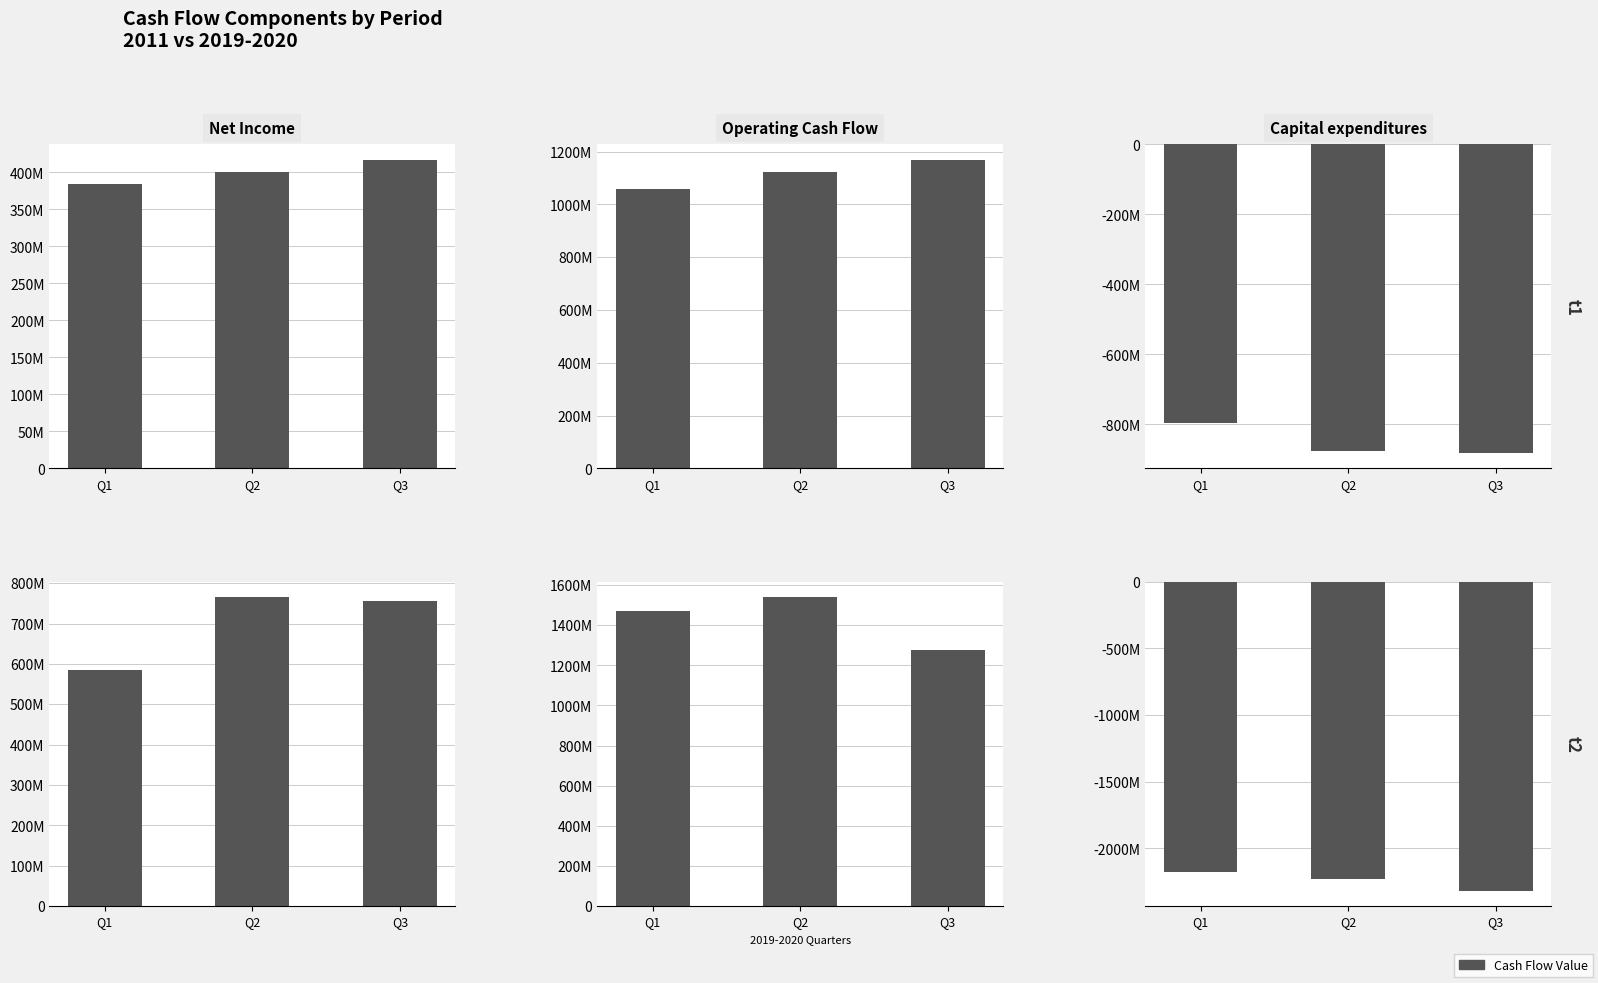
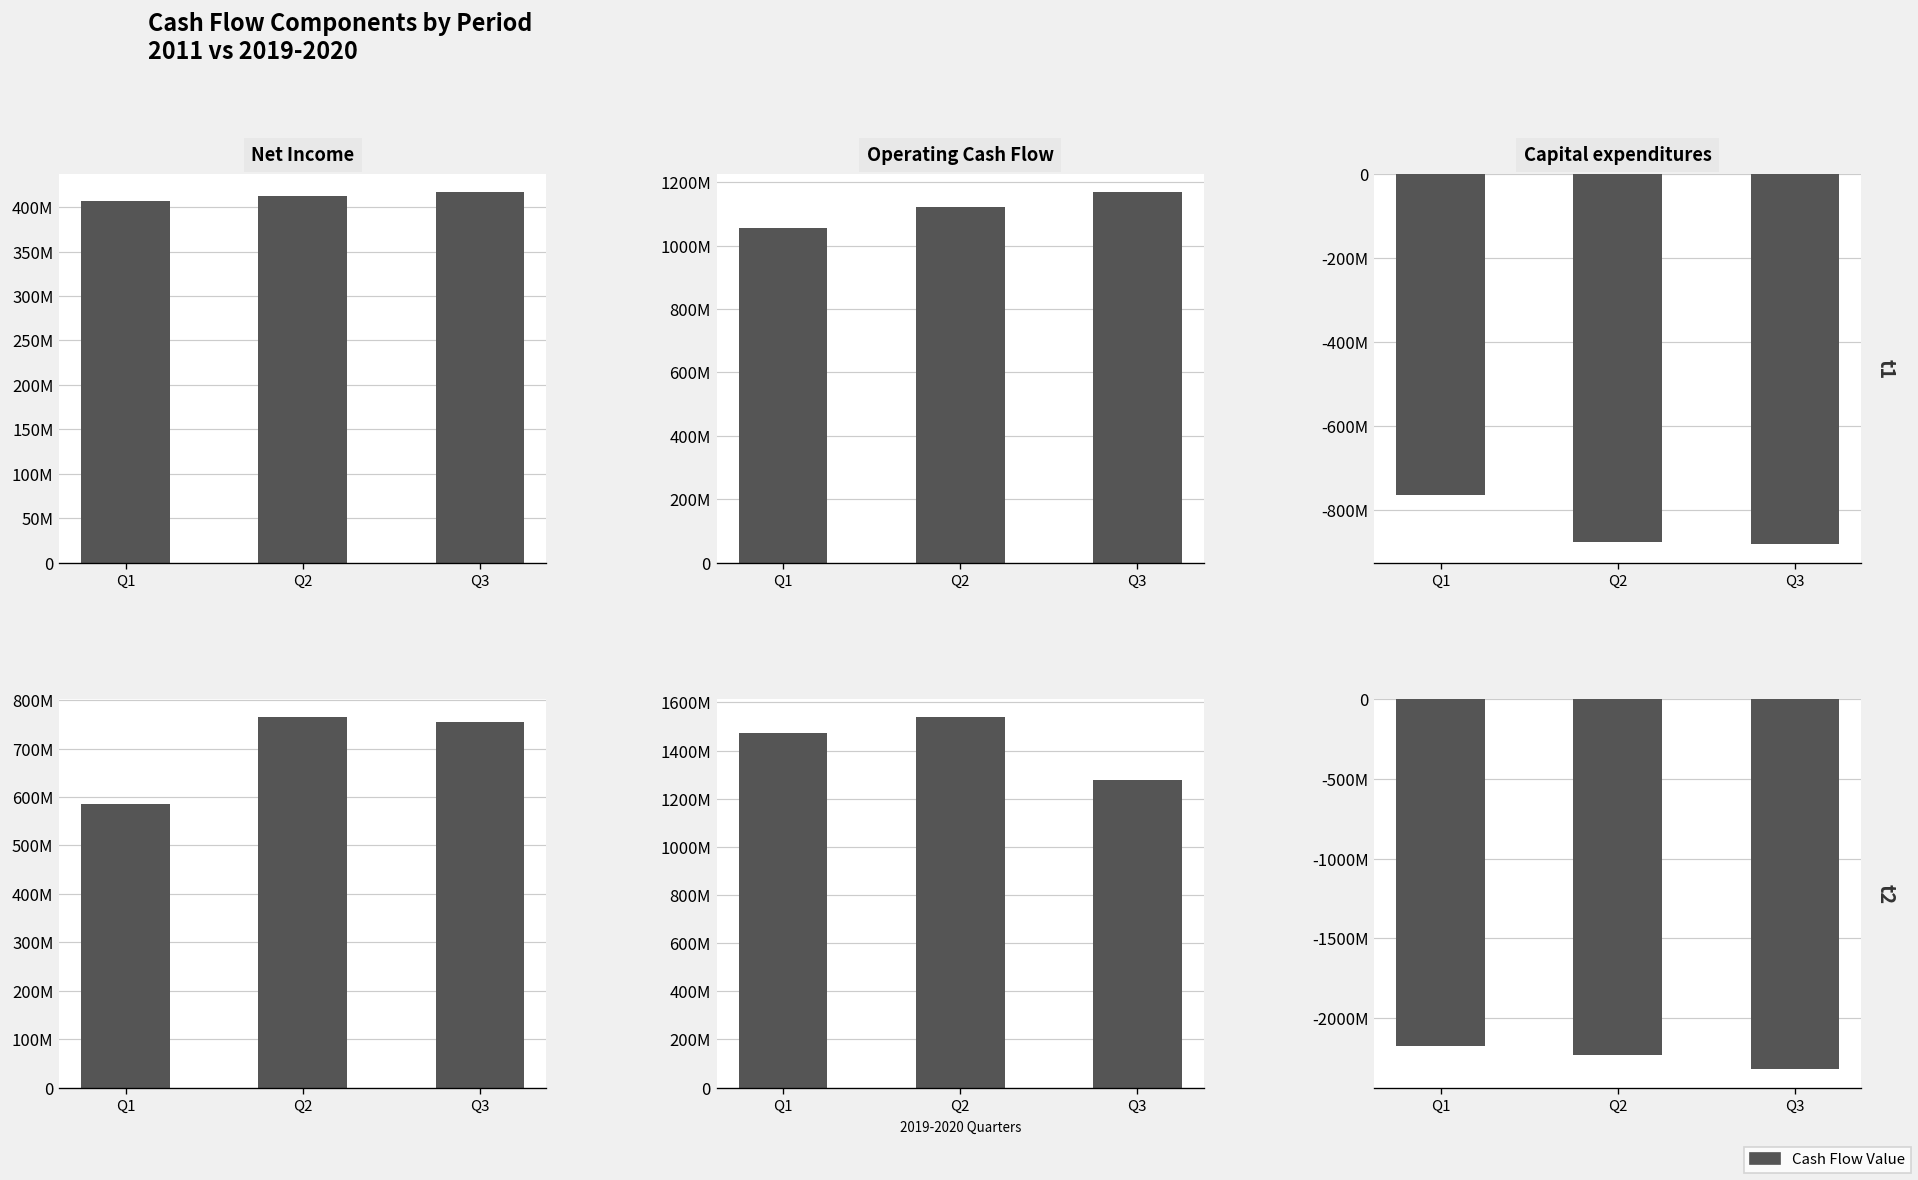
Net Income, Q1: 380000000 -> 410000000
Net Income, Q2: 400000000 -> 410000000
Capital expenditures, Q1: -800000000 -> -760000000
